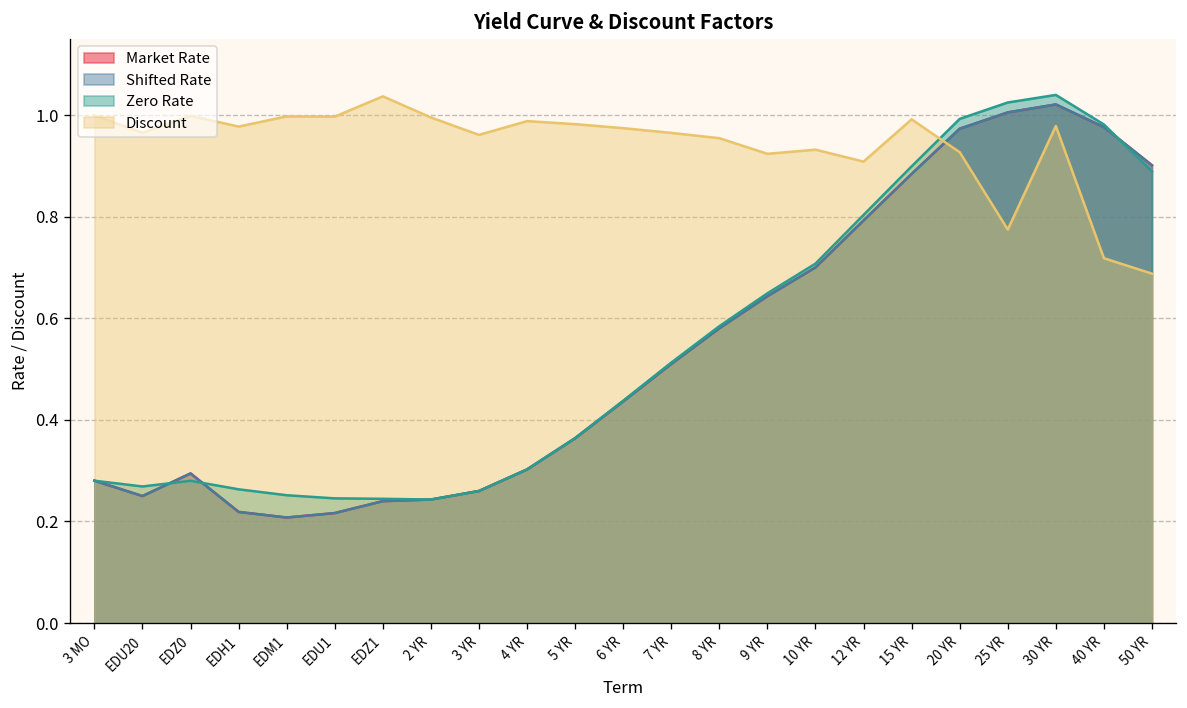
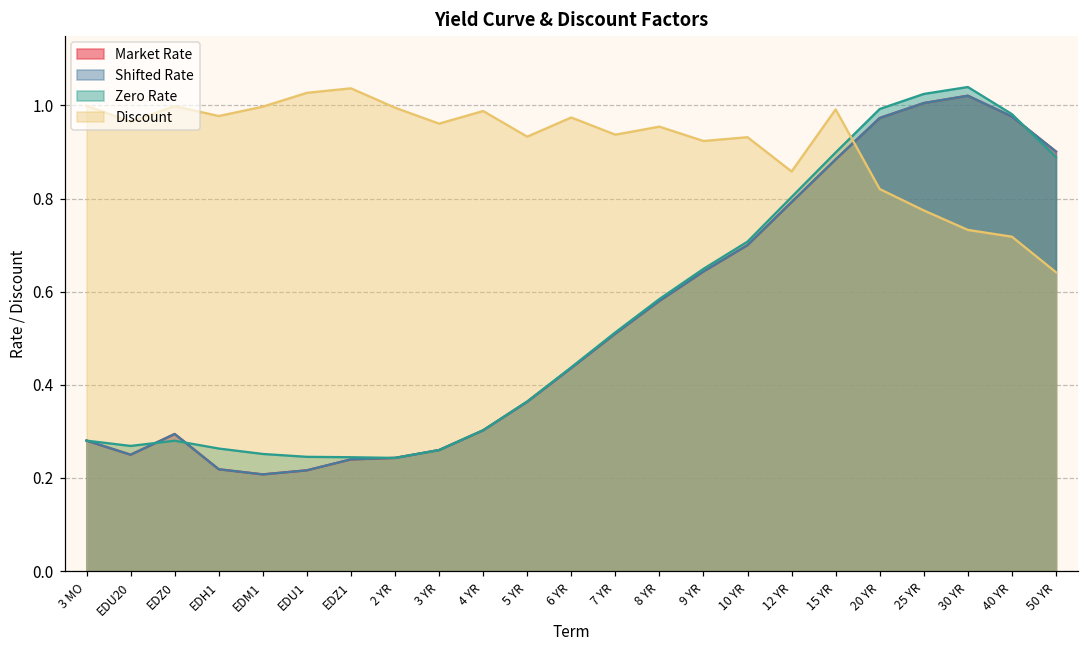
Discount, EDU1: 1.00 -> 1.03
Discount, 5 YR: 0.98 -> 0.93
Discount, 7 YR: 0.96 -> 0.94
Discount, 12 YR: 0.91 -> 0.86
Discount, 20 YR: 0.93 -> 0.82
Discount, 30 YR: 0.98 -> 0.73
Discount, 50 YR: 0.69 -> 0.64
